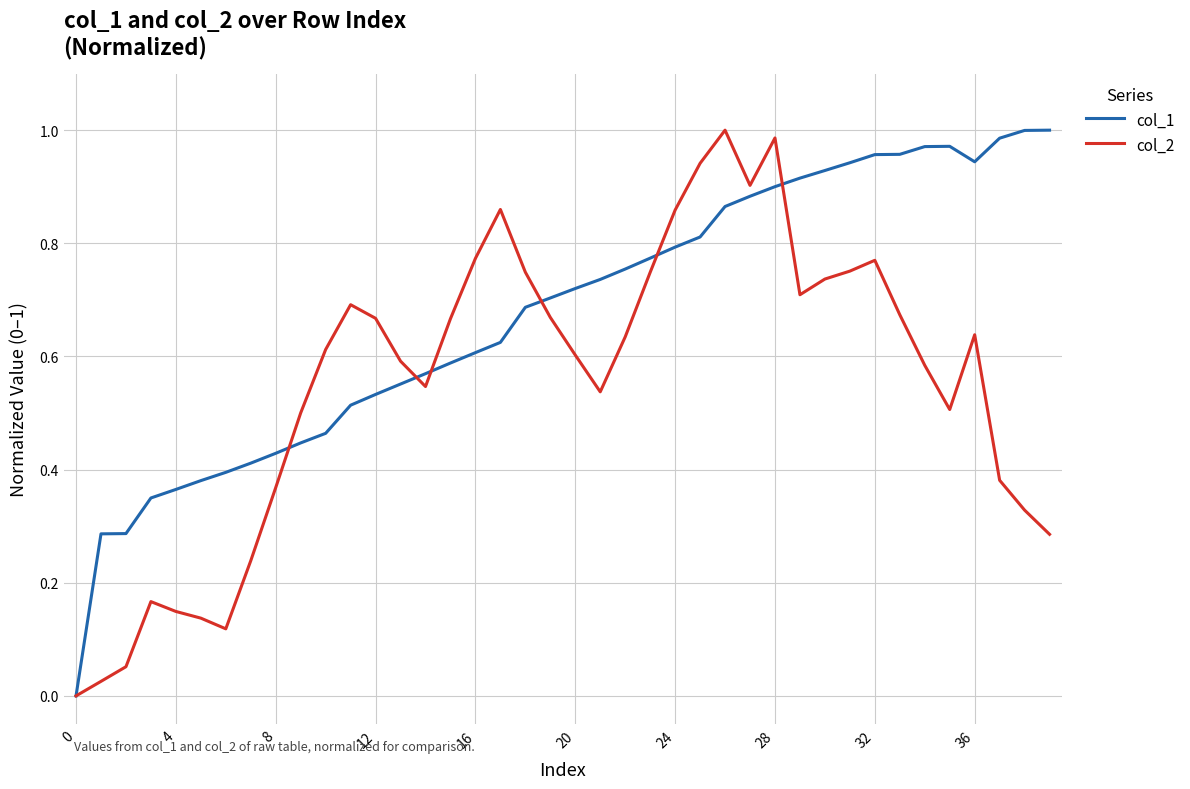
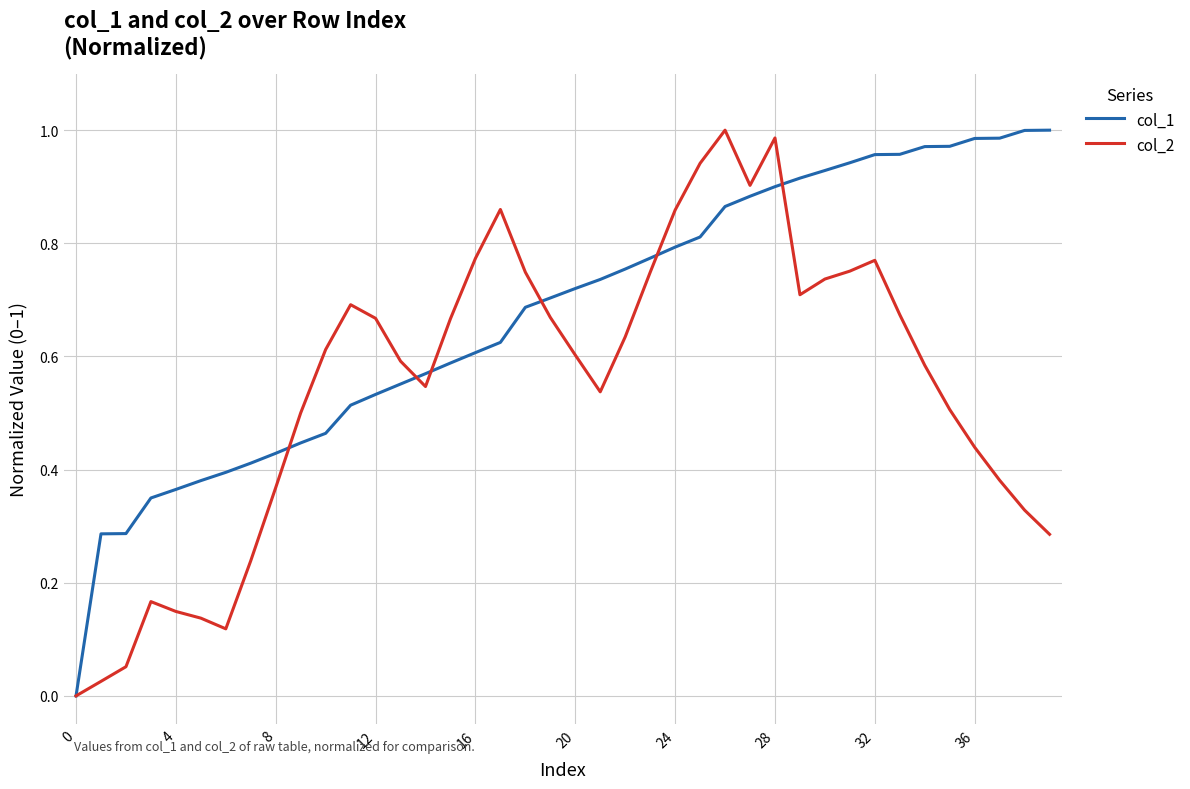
col_1, 36: 0.94 -> 0.99
col_2, 36: 0.64 -> 0.44
